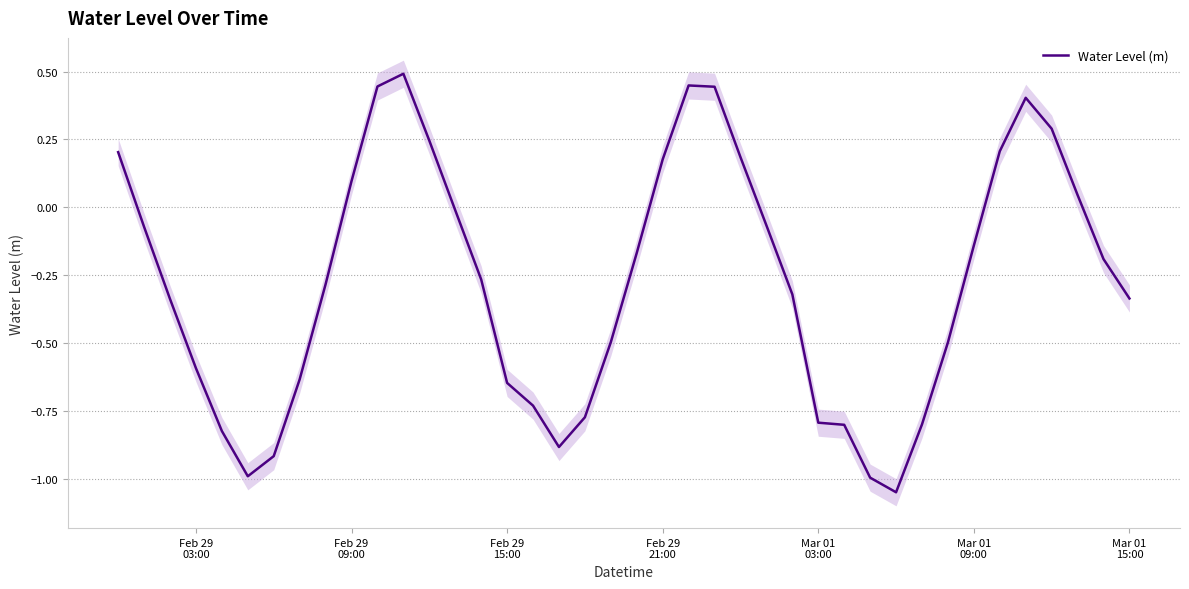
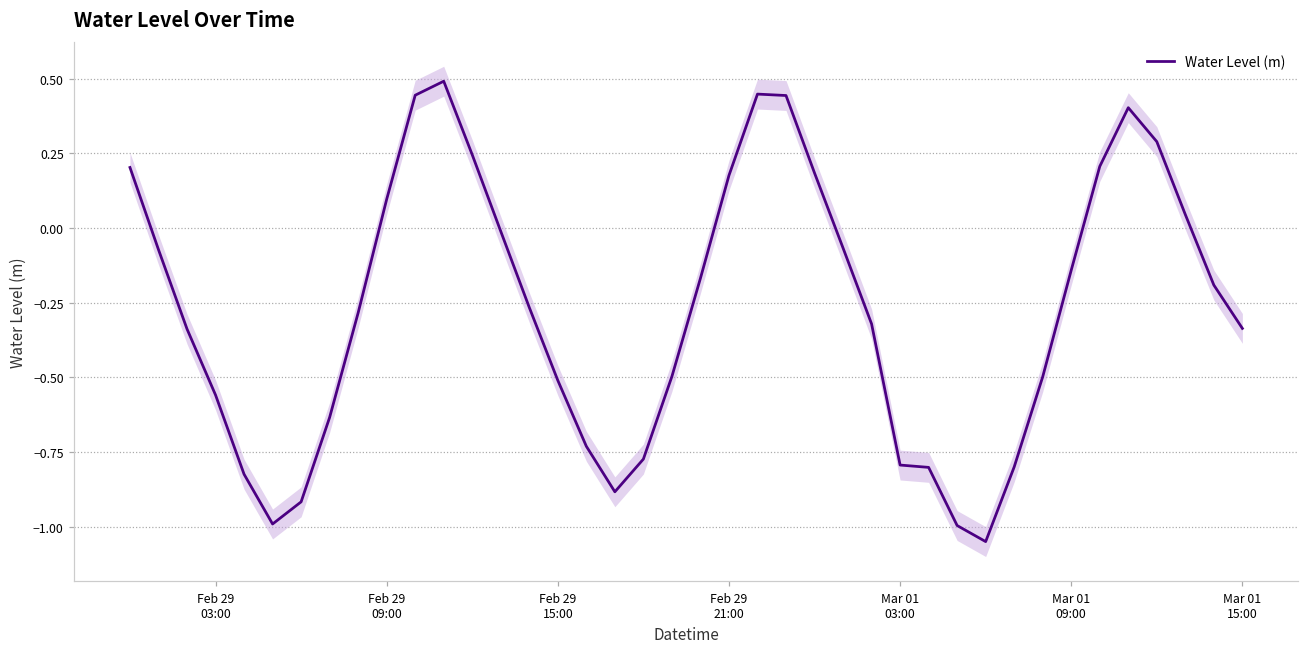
Water Level (m), Feb 29 03:00: -0.59 -> -0.56
Water Level (m), Feb 29 15:00: -0.65 -> -0.51
